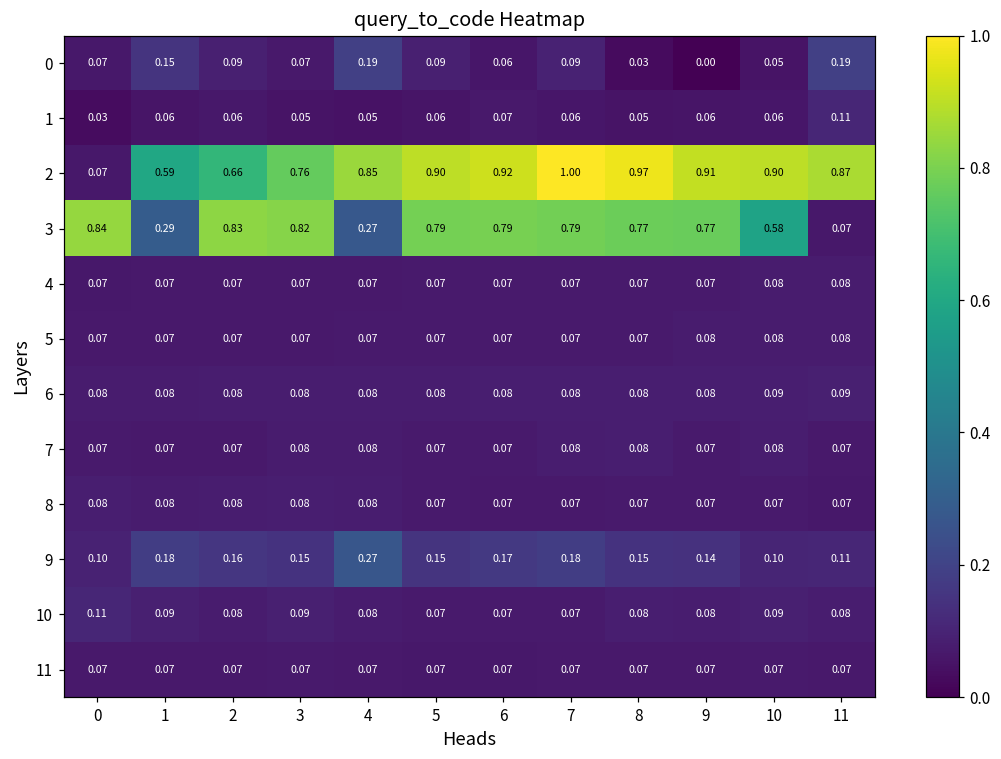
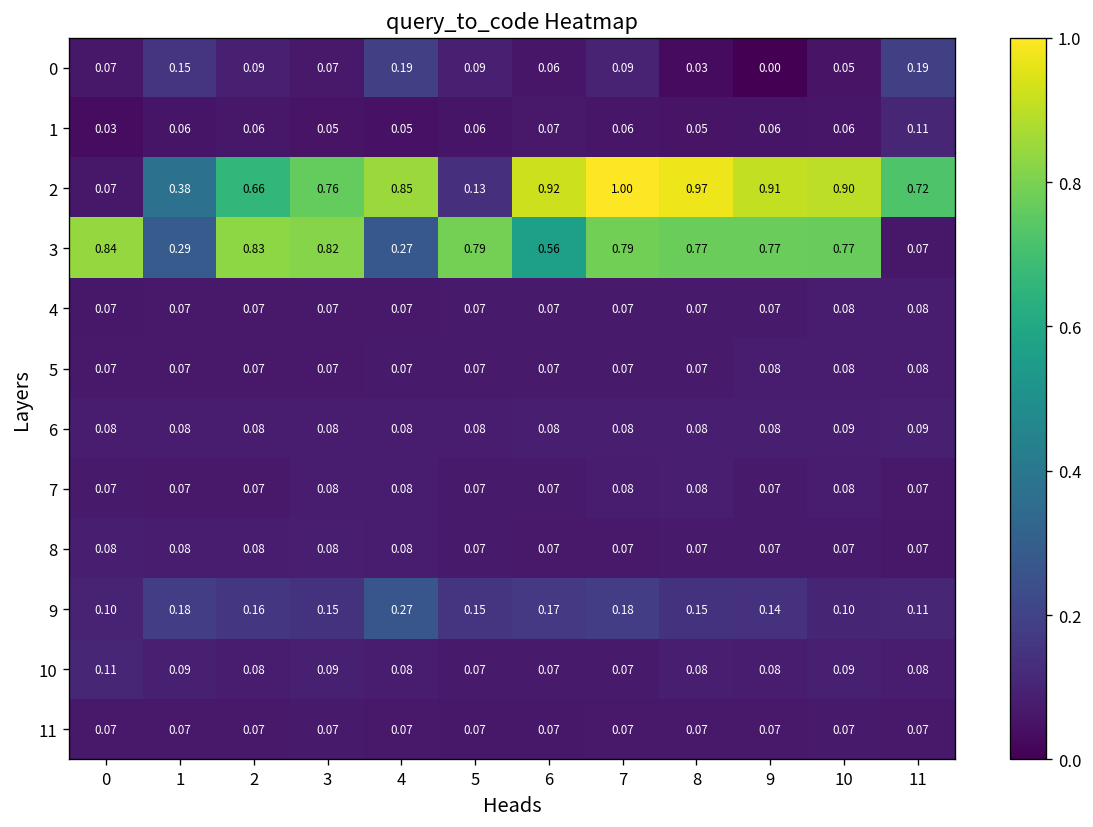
2, 1: 0.59 -> 0.38
2, 5: 0.90 -> 0.13
2, 11: 0.87 -> 0.72
3, 6: 0.79 -> 0.56
3, 10: 0.58 -> 0.77
